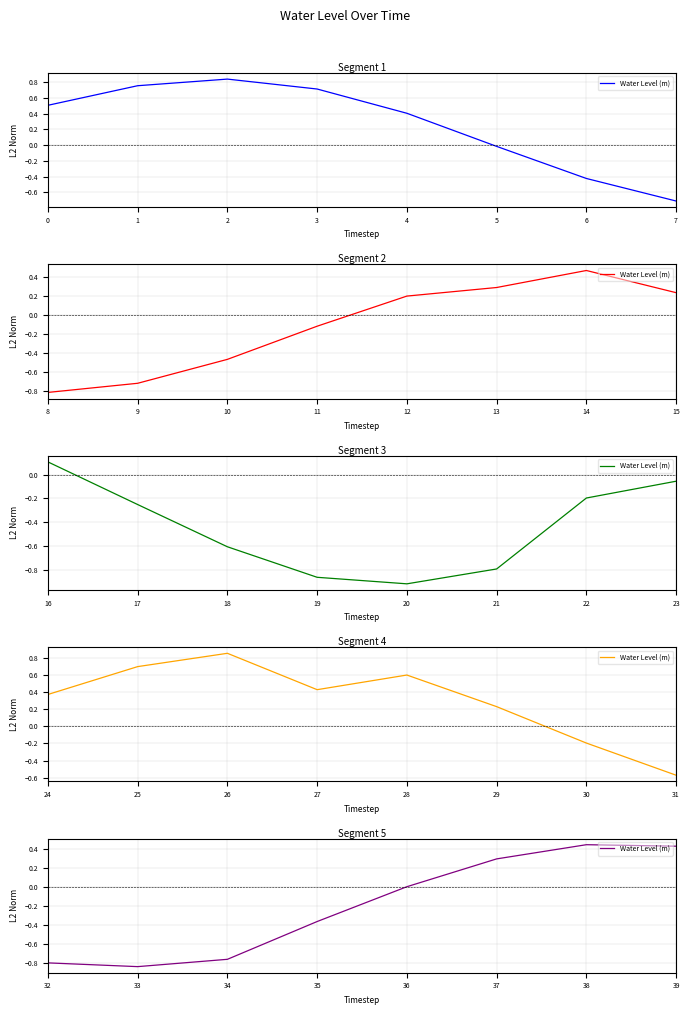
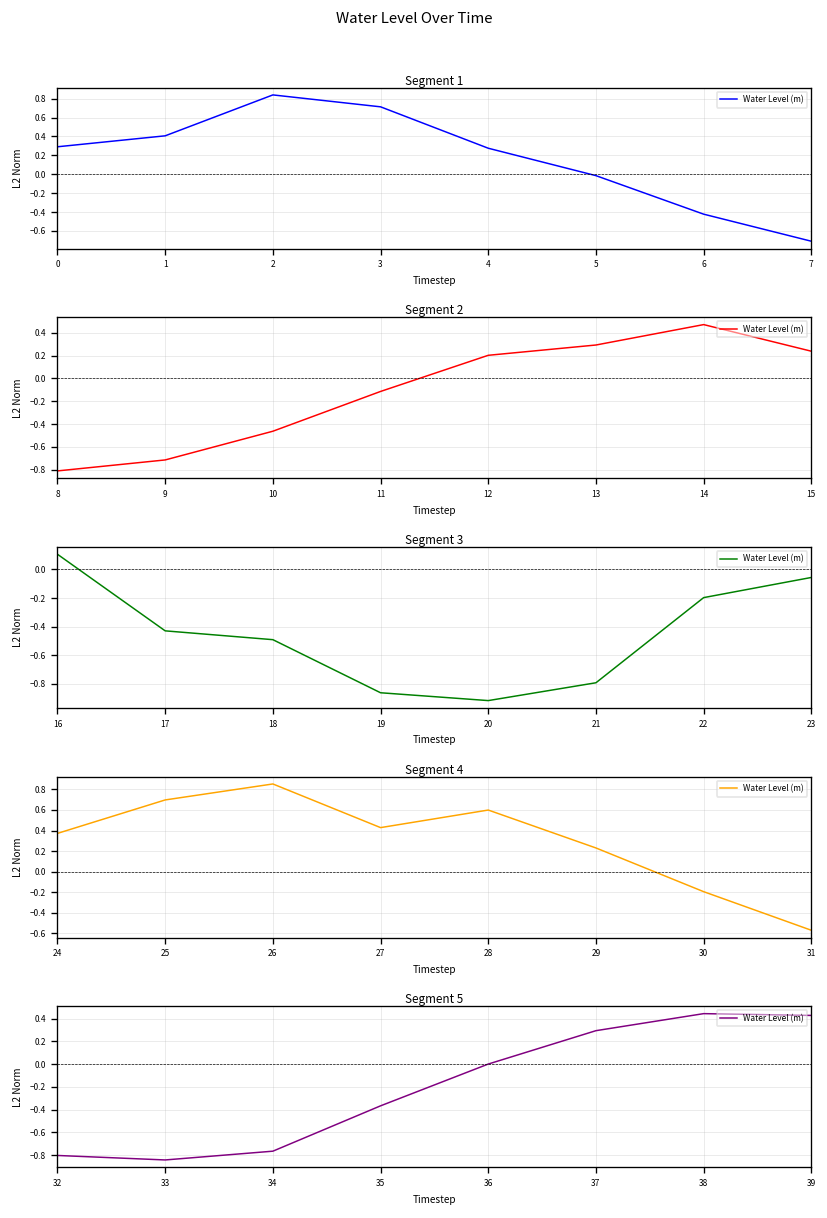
Segment 1, 0: 0.5 -> 0.3
Segment 1, 1: 0.8 -> 0.4
Segment 1, 4: 0.4 -> 0.3
Segment 3, 17: -0.25 -> -0.43
Segment 3, 18: -0.61 -> -0.49
